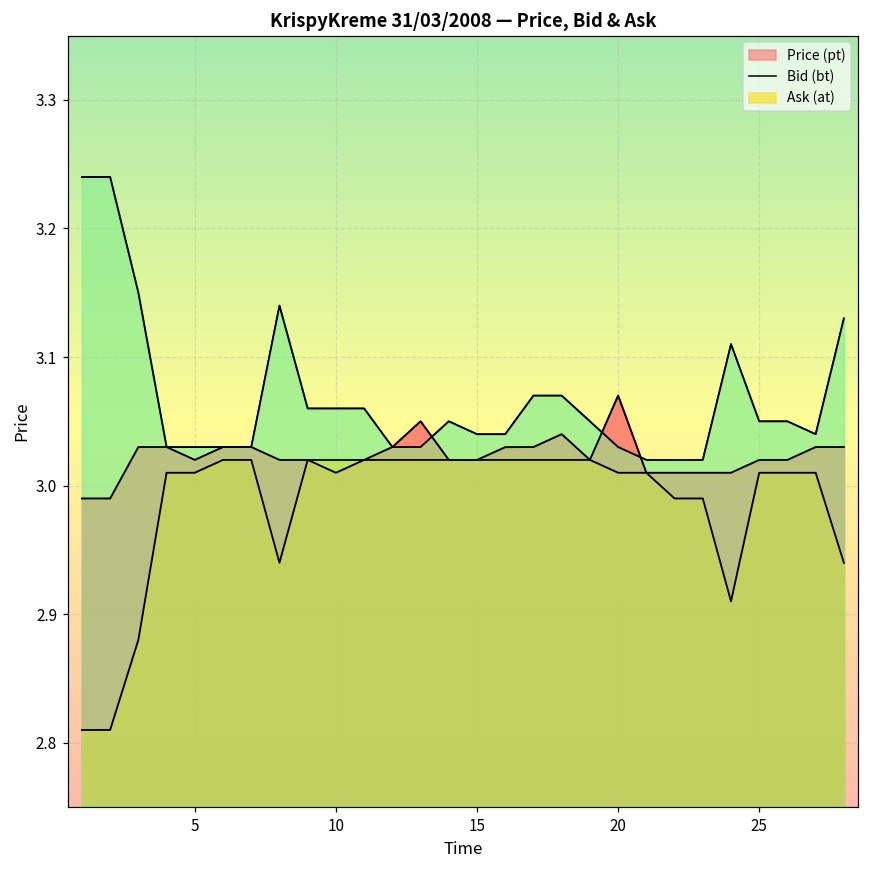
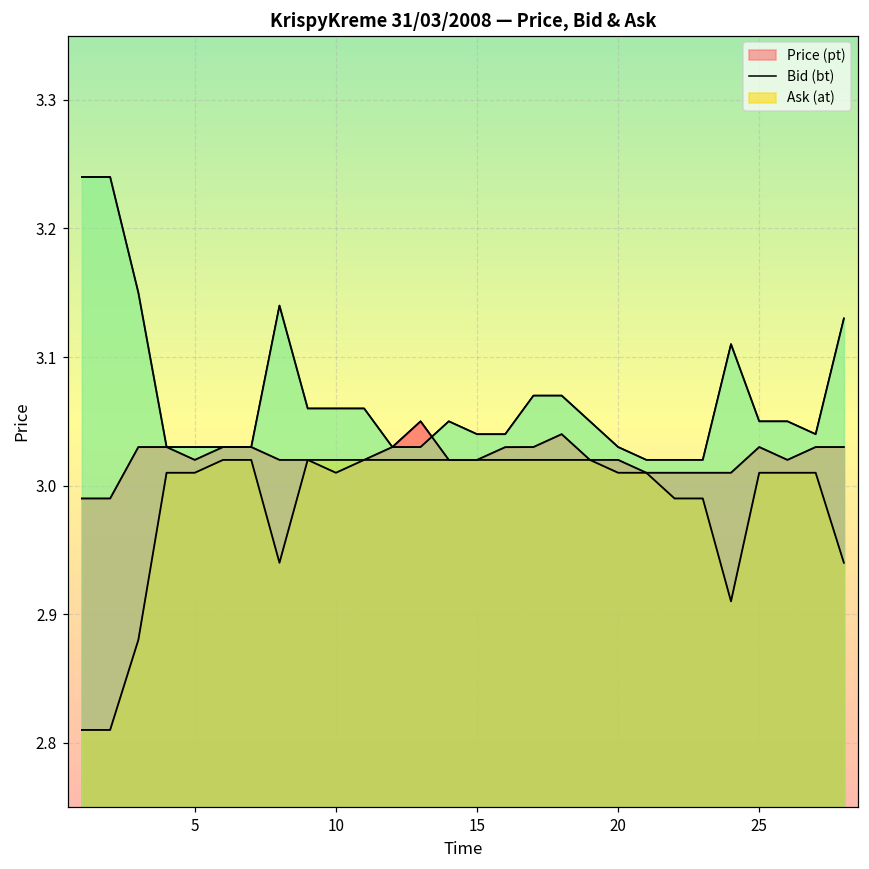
Price (pt), 20: 3.07 -> 3.02
Price (pt), 25: 3.02 -> 3.03
